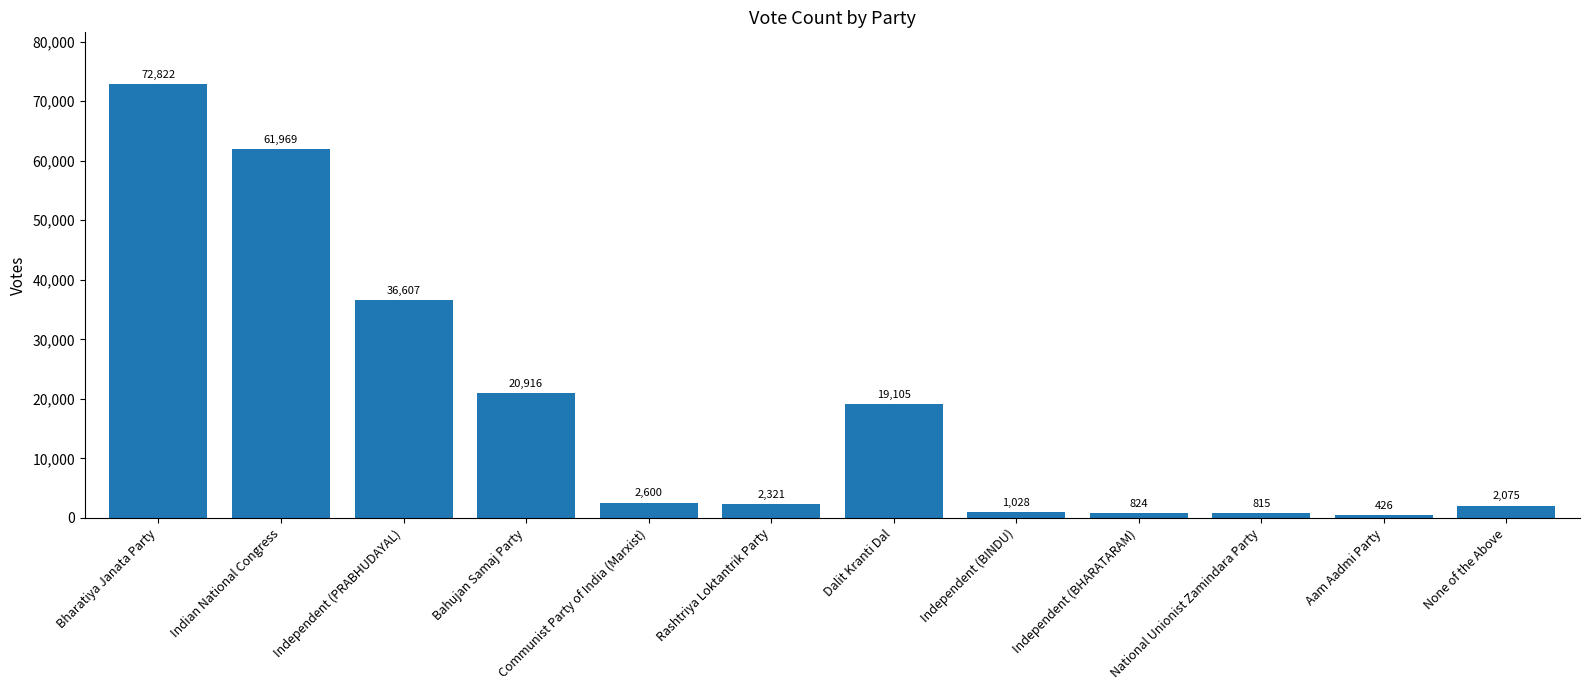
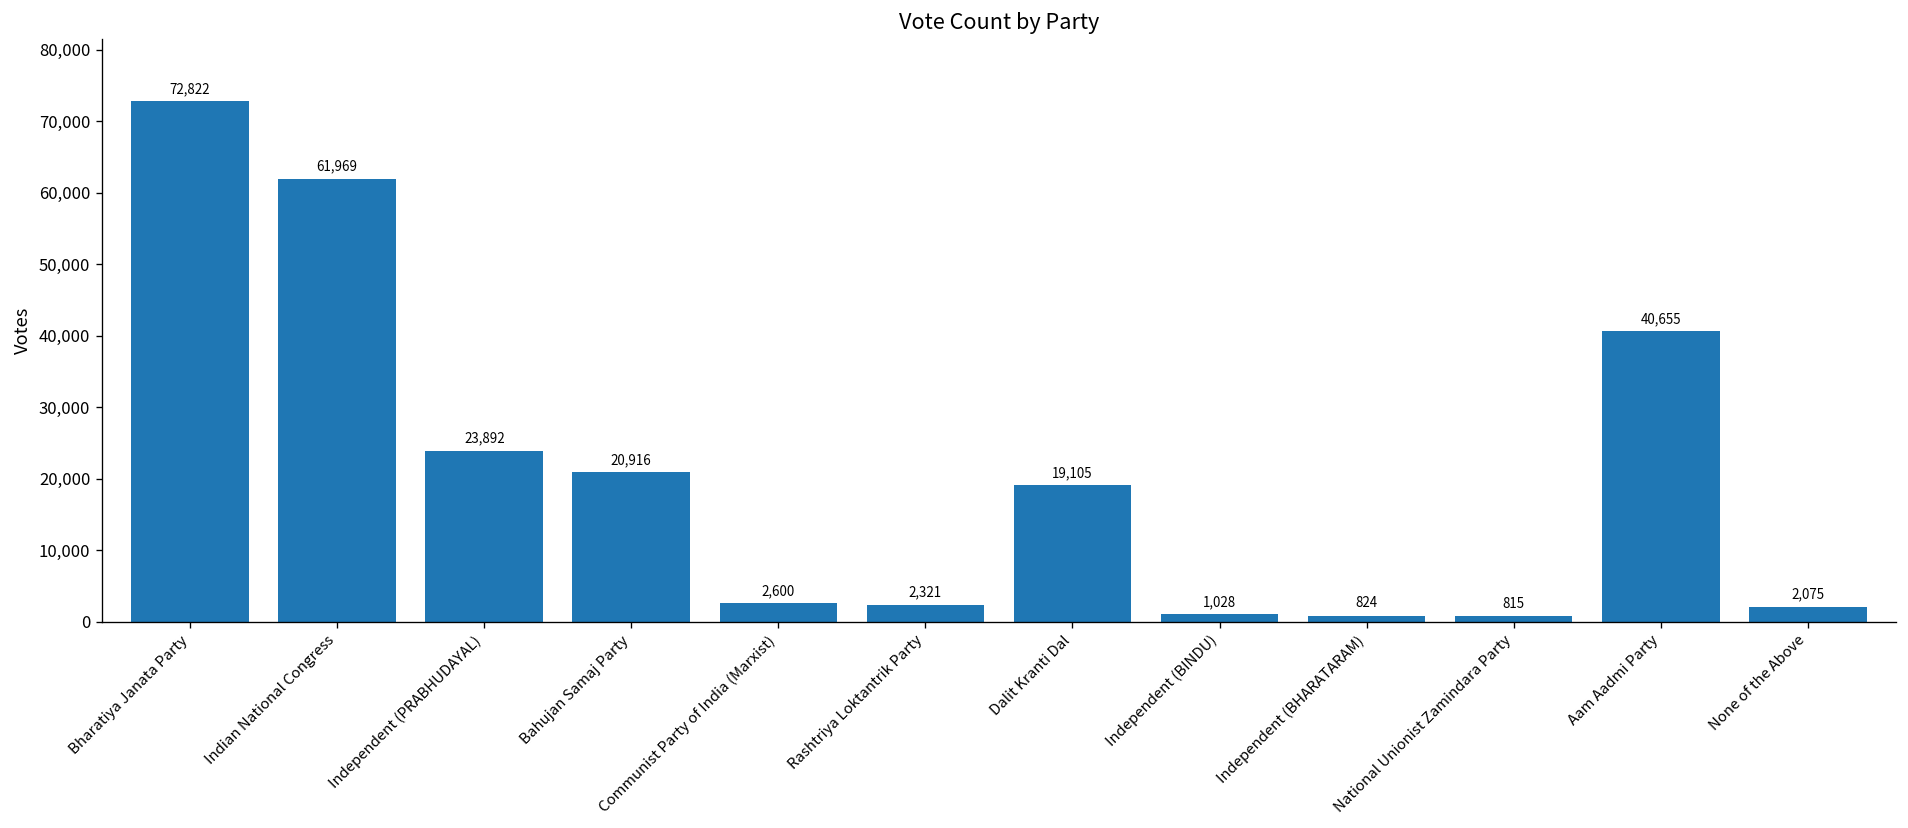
Independent (PRABHUDAYAL): 36,607 -> 23,892
Aam Aadmi Party: 426 -> 40,655
